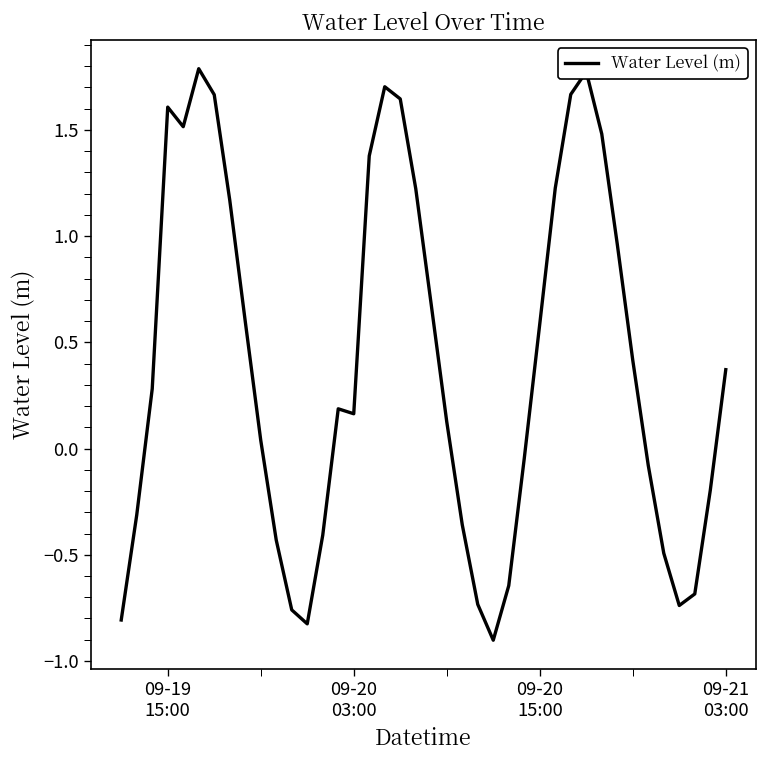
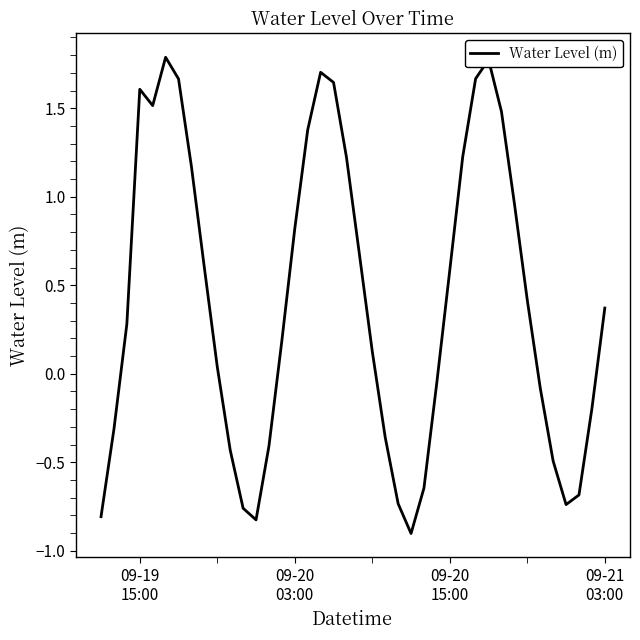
09-20 03:00: 0.16 -> 0.82
